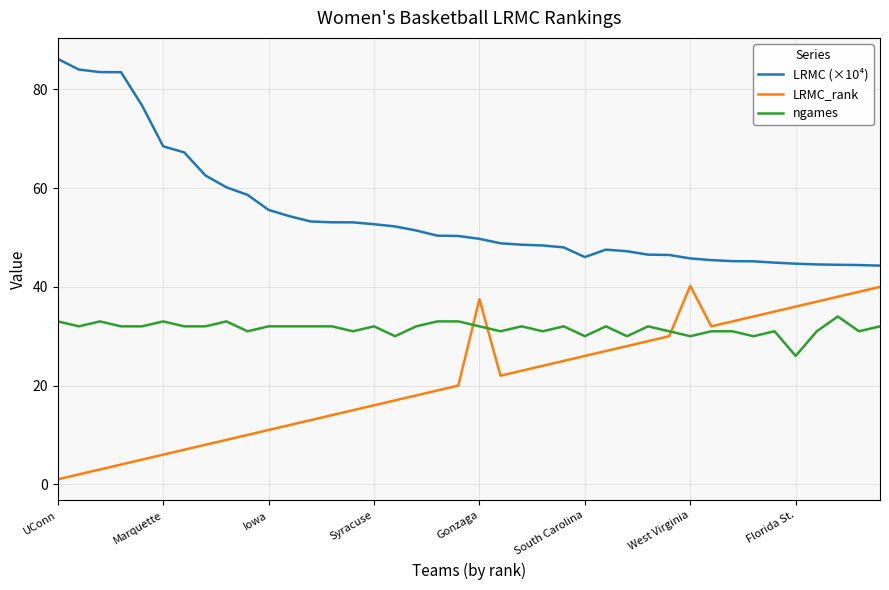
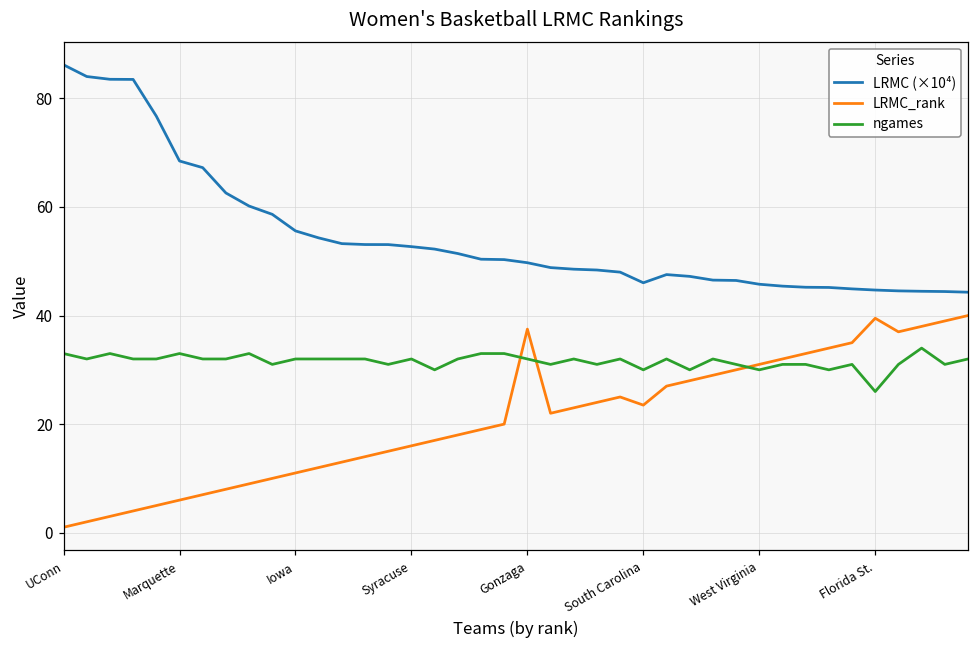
LRMC_rank, South Carolina: 26 -> 24
LRMC_rank, West Virginia: 40 -> 31
LRMC_rank, Florida St.: 36 -> 40
